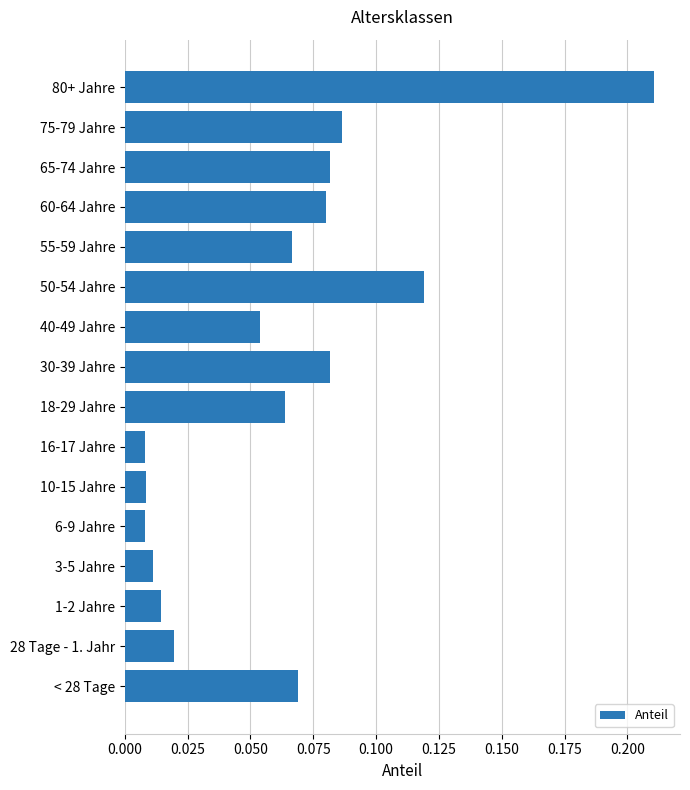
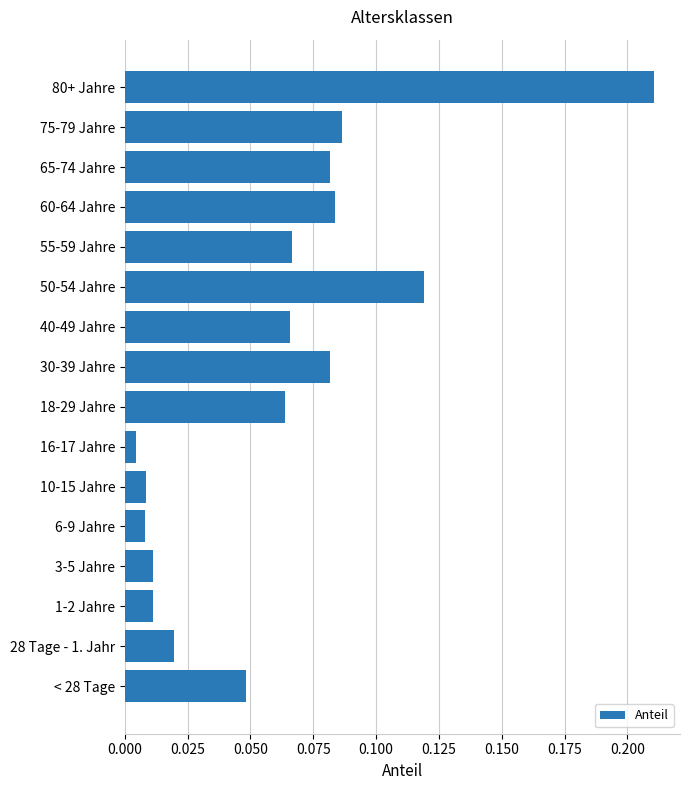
60-64 Jahre: 0.080 -> 0.084
40-49 Jahre: 0.054 -> 0.066
16-17 Jahre: 0.008 -> 0.004
1-2 Jahre: 0.015 -> 0.011
< 28 Tage: 0.069 -> 0.048
